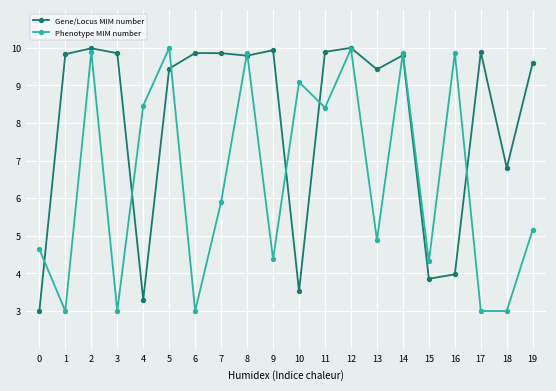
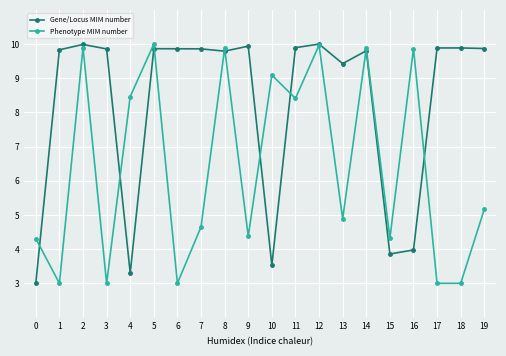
Phenotype MIM number, 0: 4.6 -> 4.3
Gene/Locus MIM number, 5: 9.4 -> 9.9
Phenotype MIM number, 7: 5.9 -> 4.7
Gene/Locus MIM number, 18: 6.8 -> 9.9
Gene/Locus MIM number, 19: 9.6 -> 9.9
